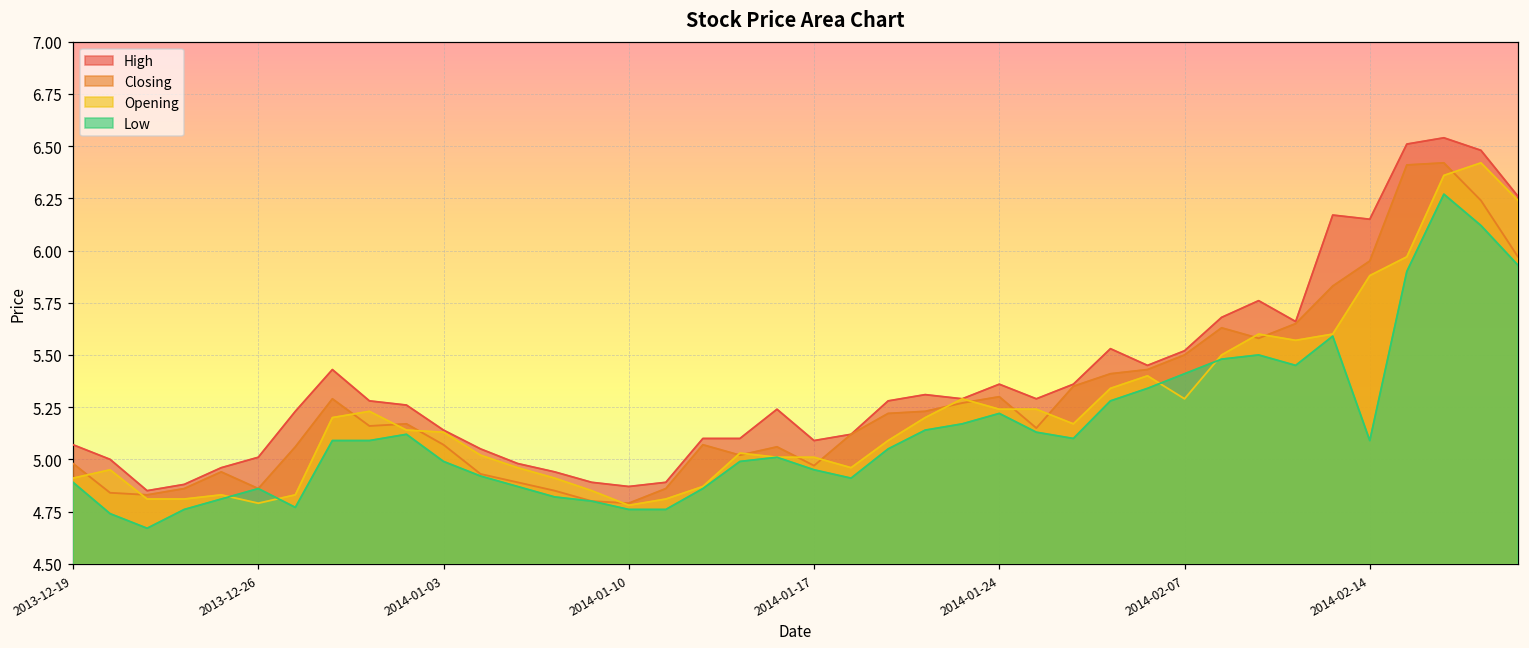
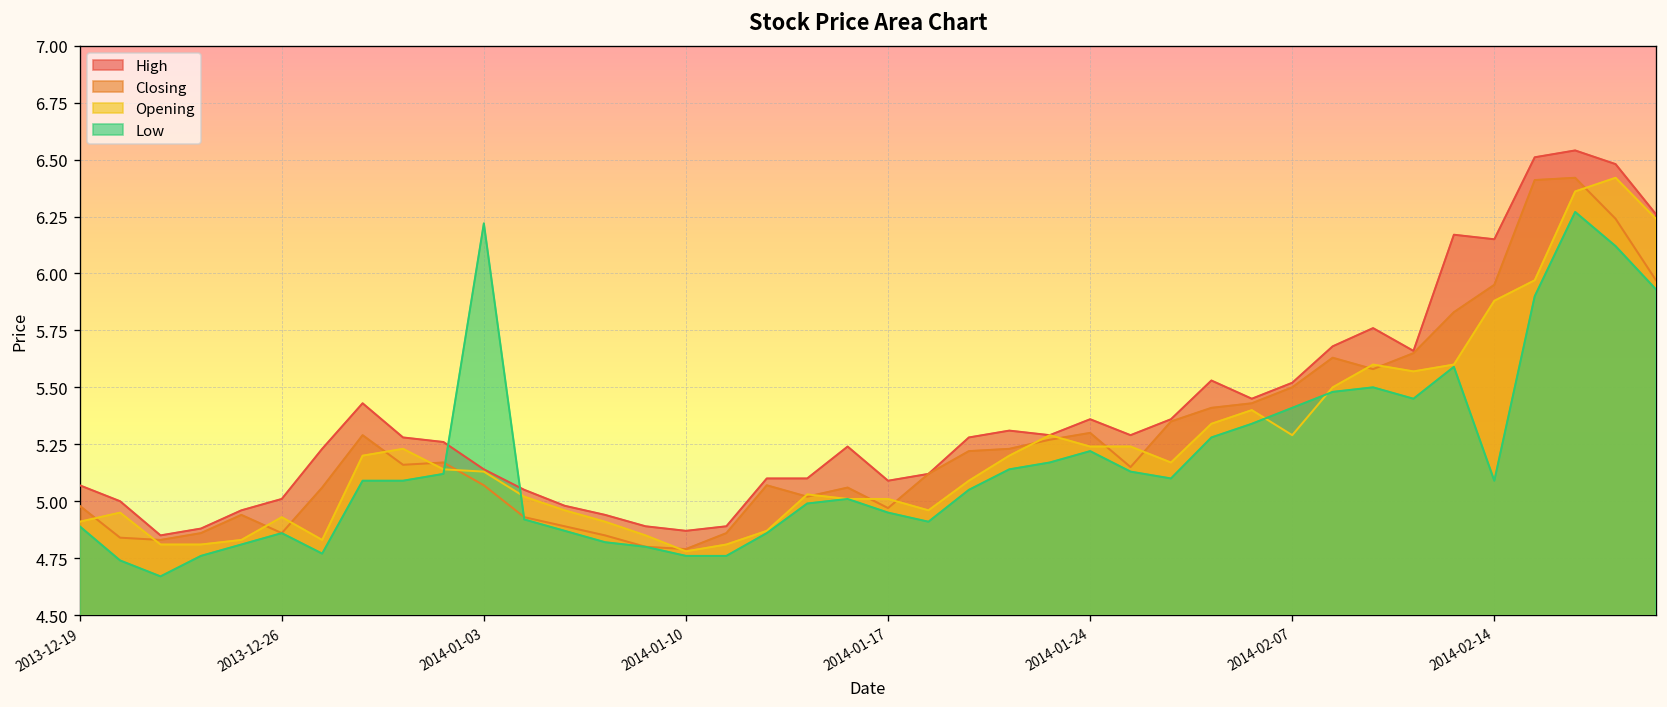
Opening, 2013-12-26: 4.79 -> 4.93
Low, 2014-01-03: 4.99 -> 6.22
